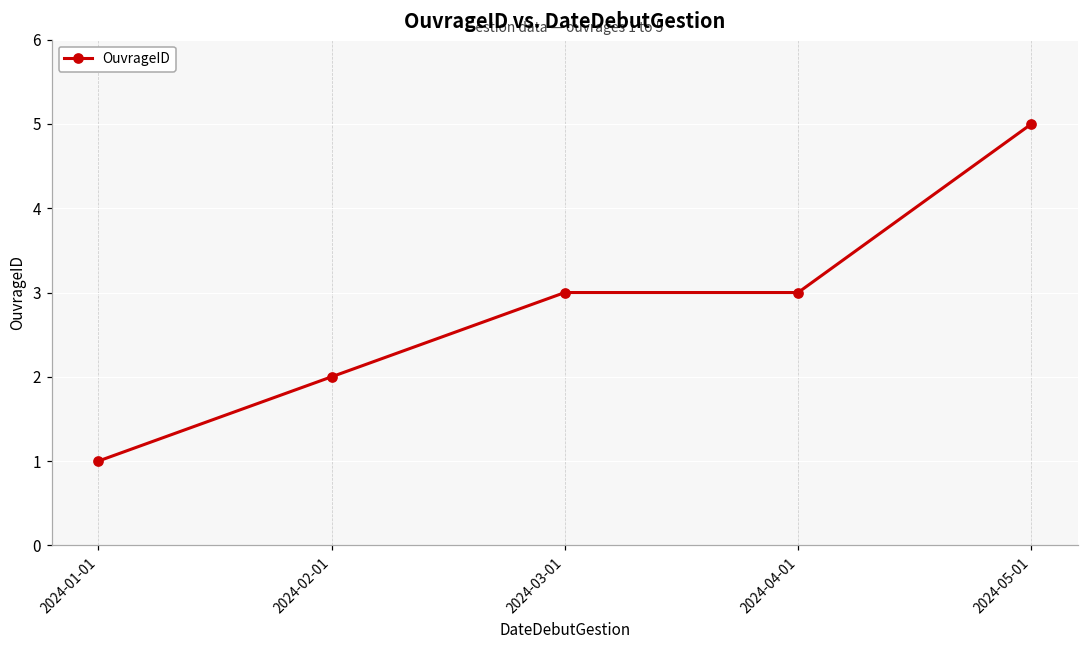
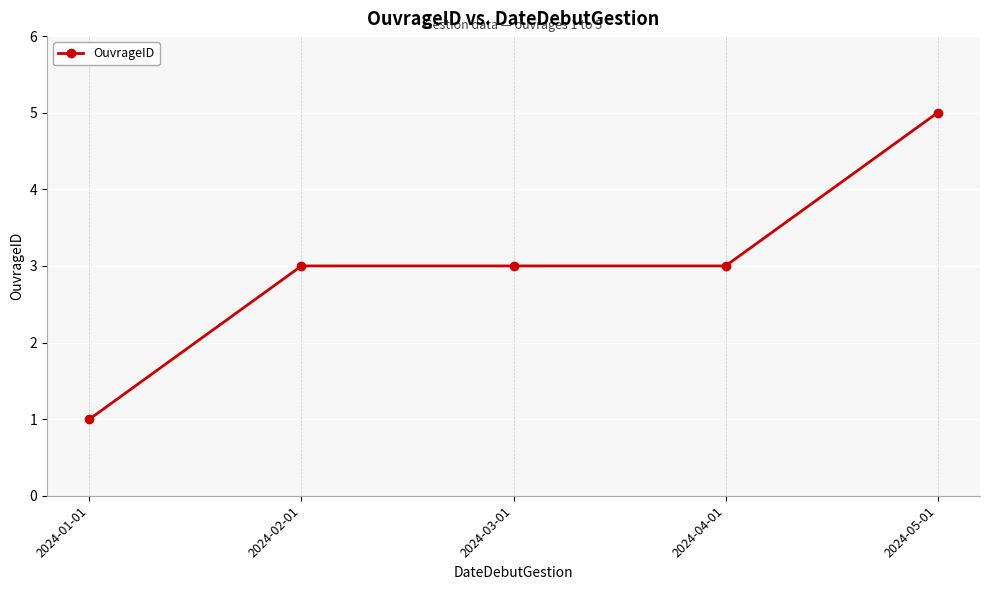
2024-02-01: 2 -> 3
